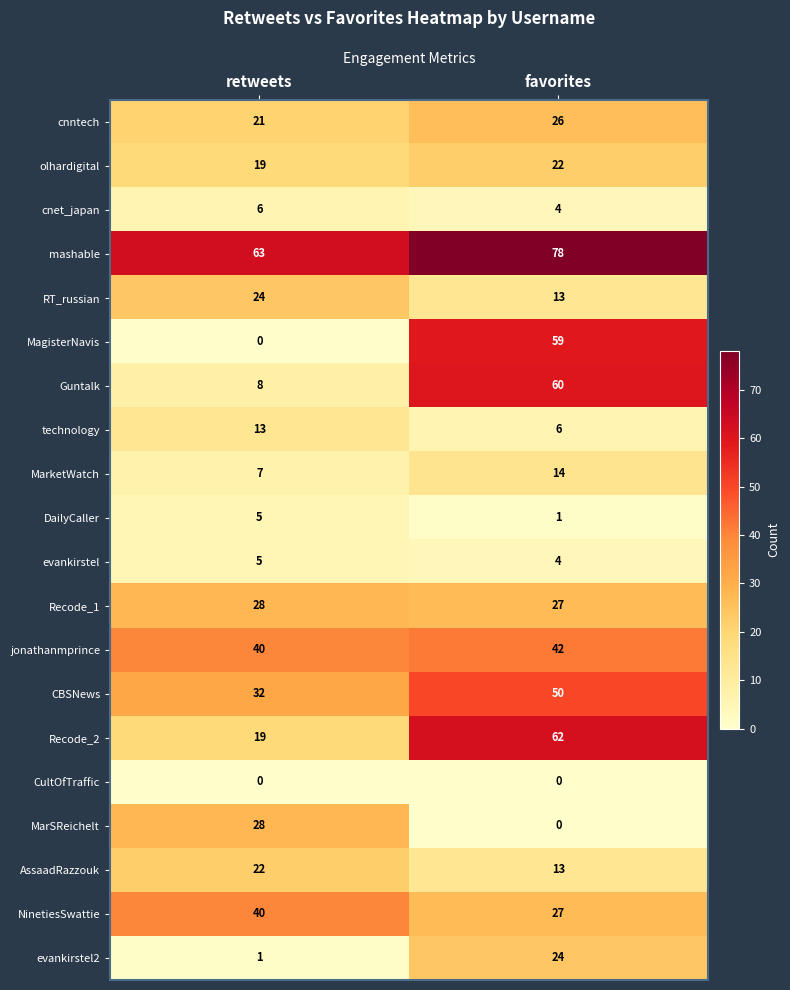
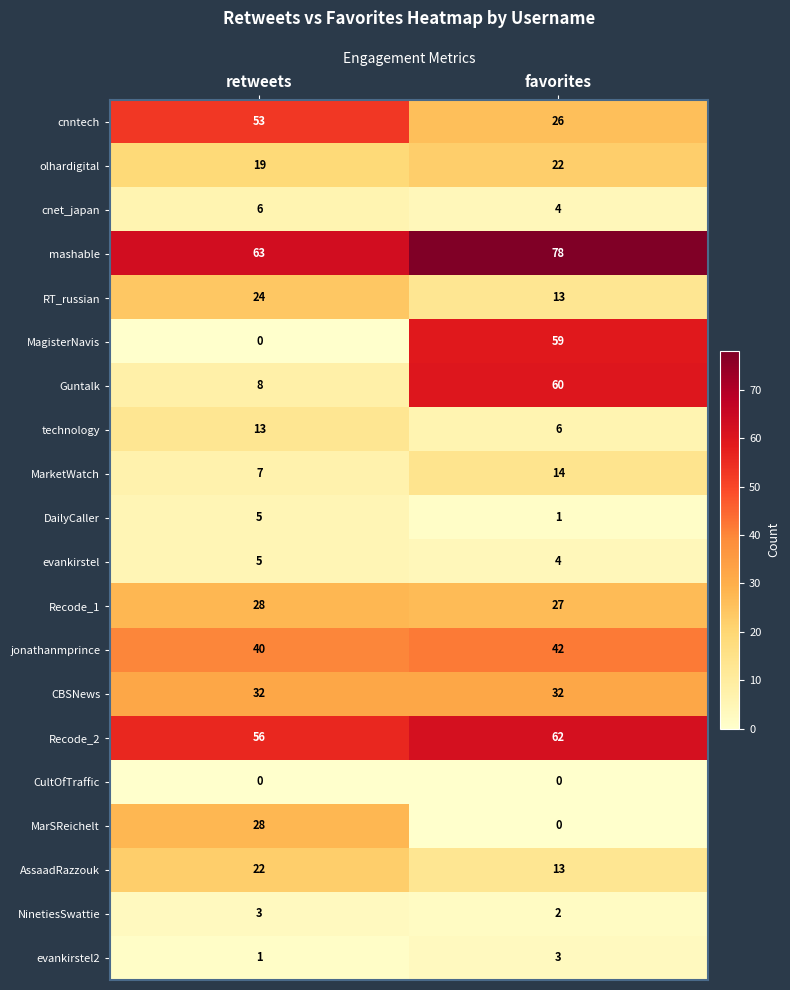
cnntech, retweets: 21 -> 53
CBSNews, favorites: 50 -> 32
Recode_2, retweets: 19 -> 56
NinetiesSwattie, retweets: 40 -> 3
NinetiesSwattie, favorites: 27 -> 2
evankirstel2, favorites: 24 -> 3
